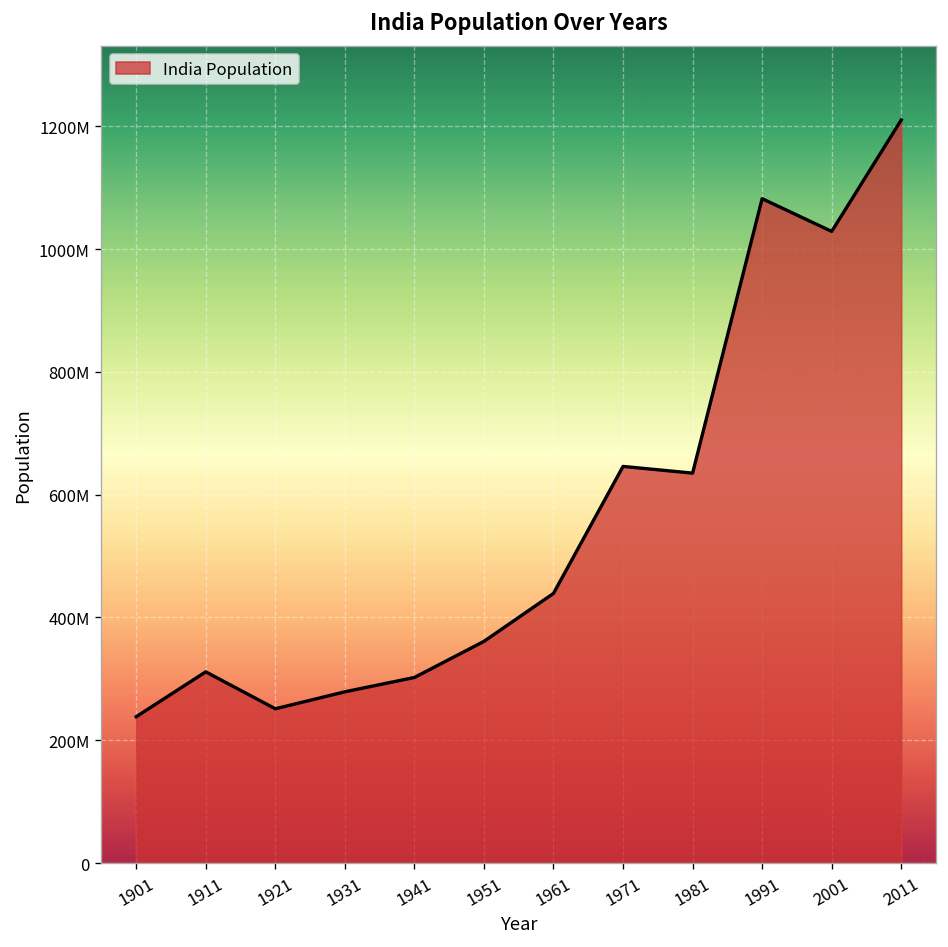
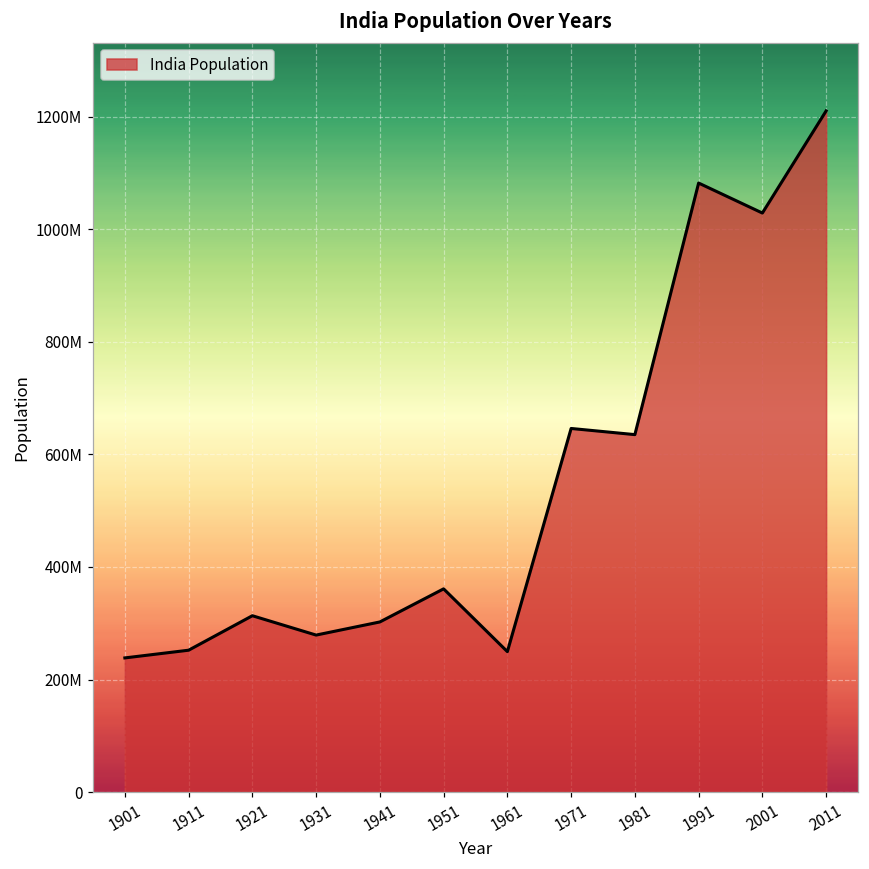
1911: 310000000 -> 250000000
1921: 250000000 -> 310000000
1961: 440000000 -> 250000000
